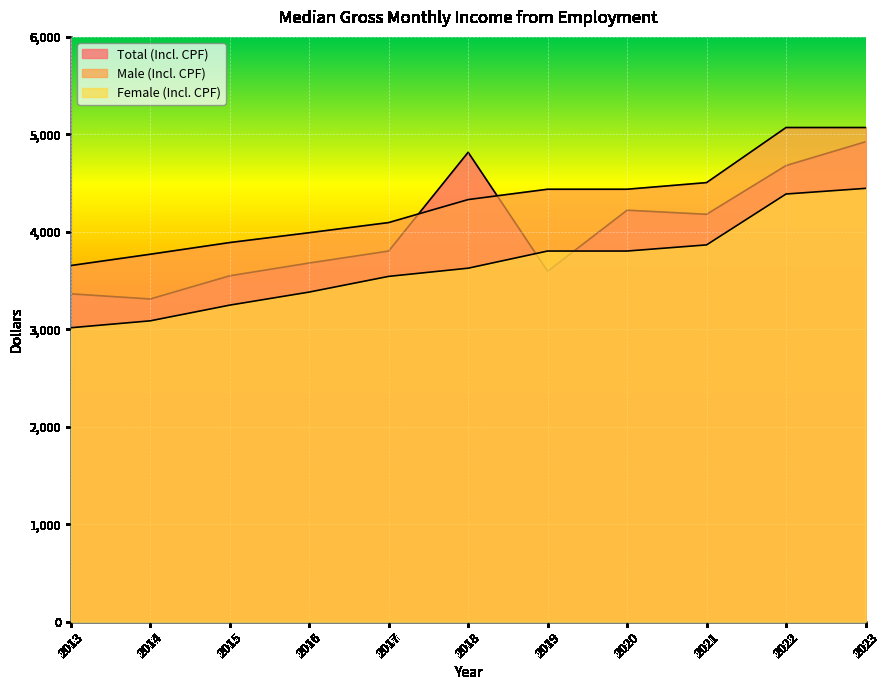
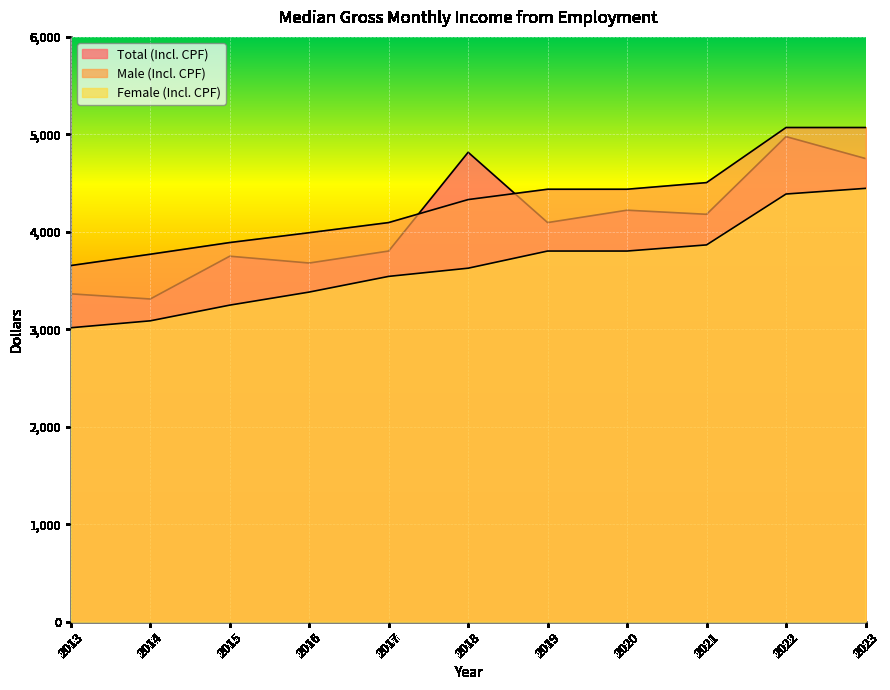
Total (Incl. CPF), 2015: 3,500 -> 3,800
Total (Incl. CPF), 2019: 3,600 -> 4,100
Total (Incl. CPF), 2022: 4,700 -> 5,000
Total (Incl. CPF), 2023: 4,900 -> 4,800
